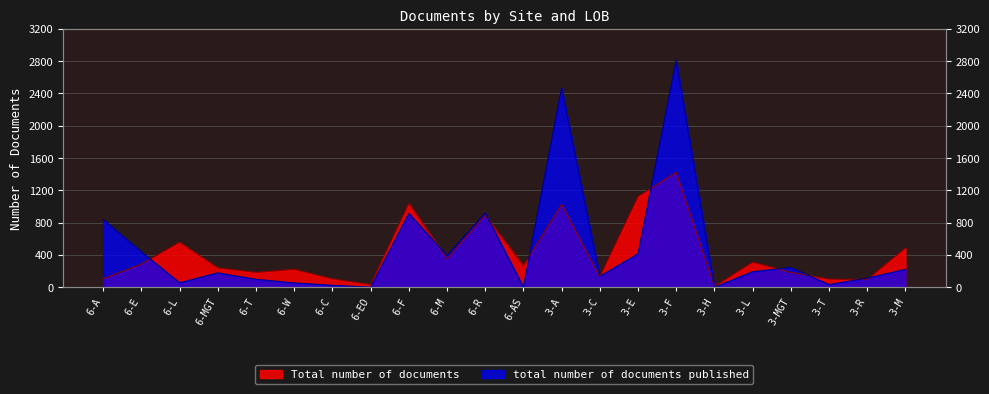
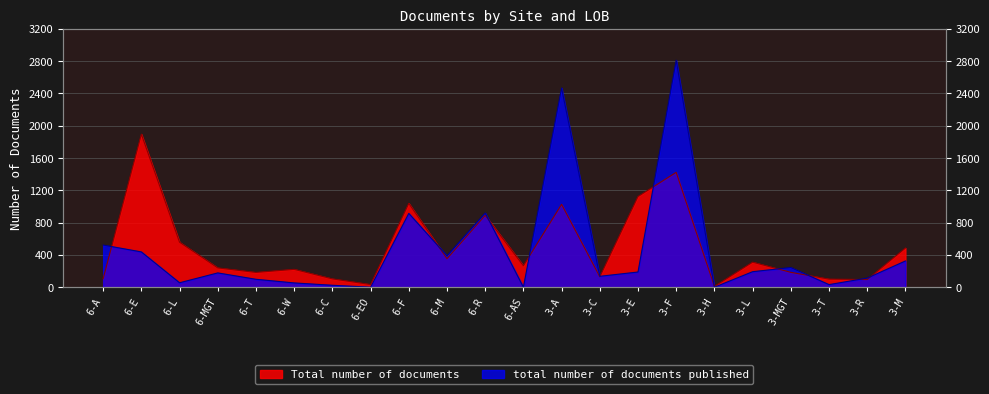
total number of documents published, 6-A: 800 -> 500
Total number of documents, 6-E: 300 -> 1900
total number of documents published, 3-E: 400 -> 200
total number of documents published, 3-M: 200 -> 300
